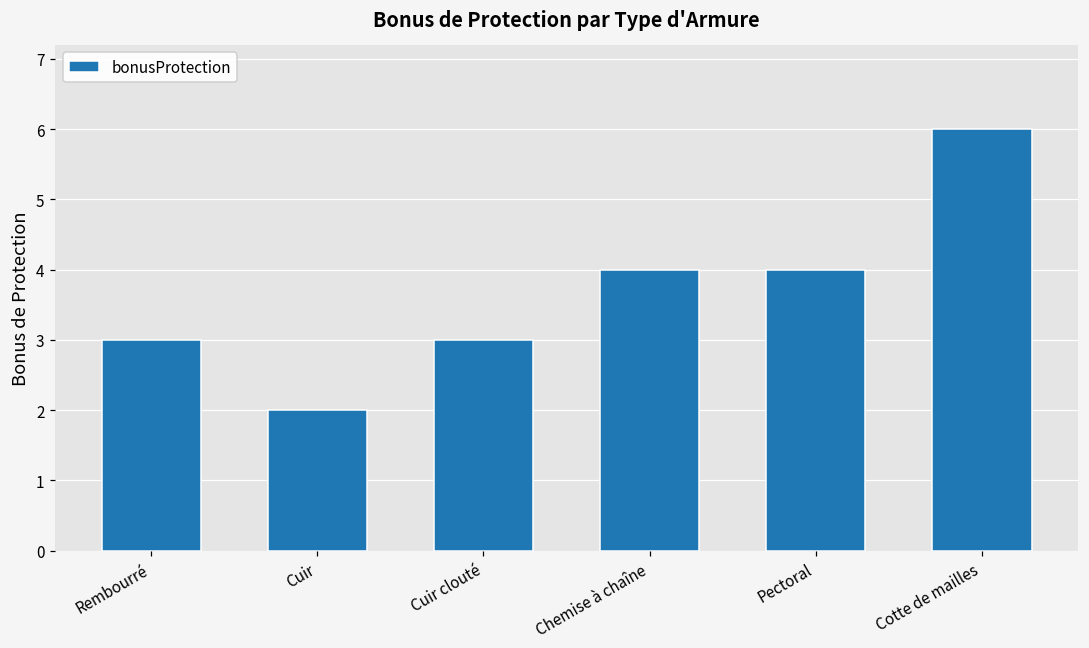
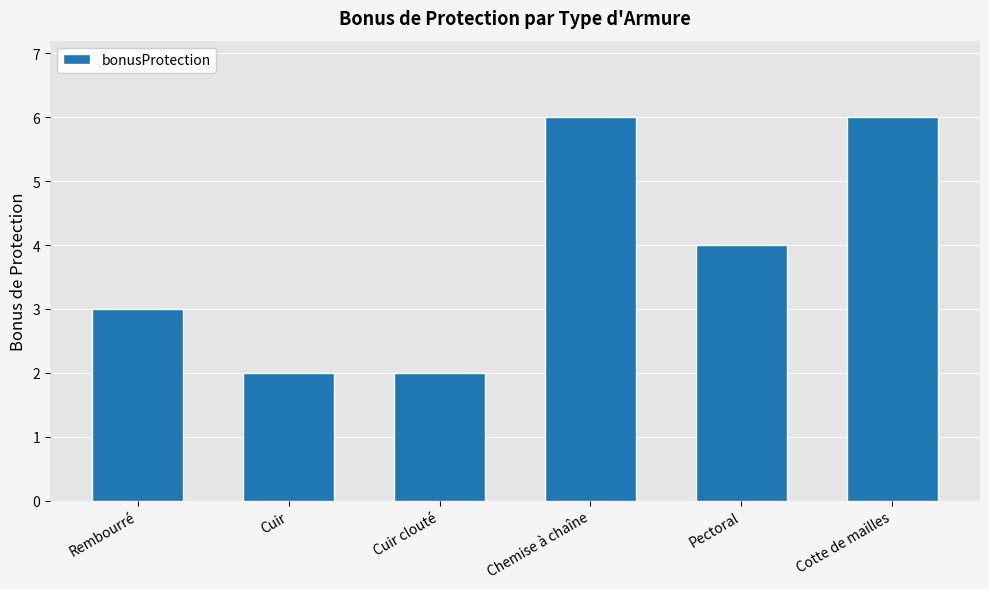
Cuir clouté: 3 -> 2
Chemise à chaîne: 4 -> 6
